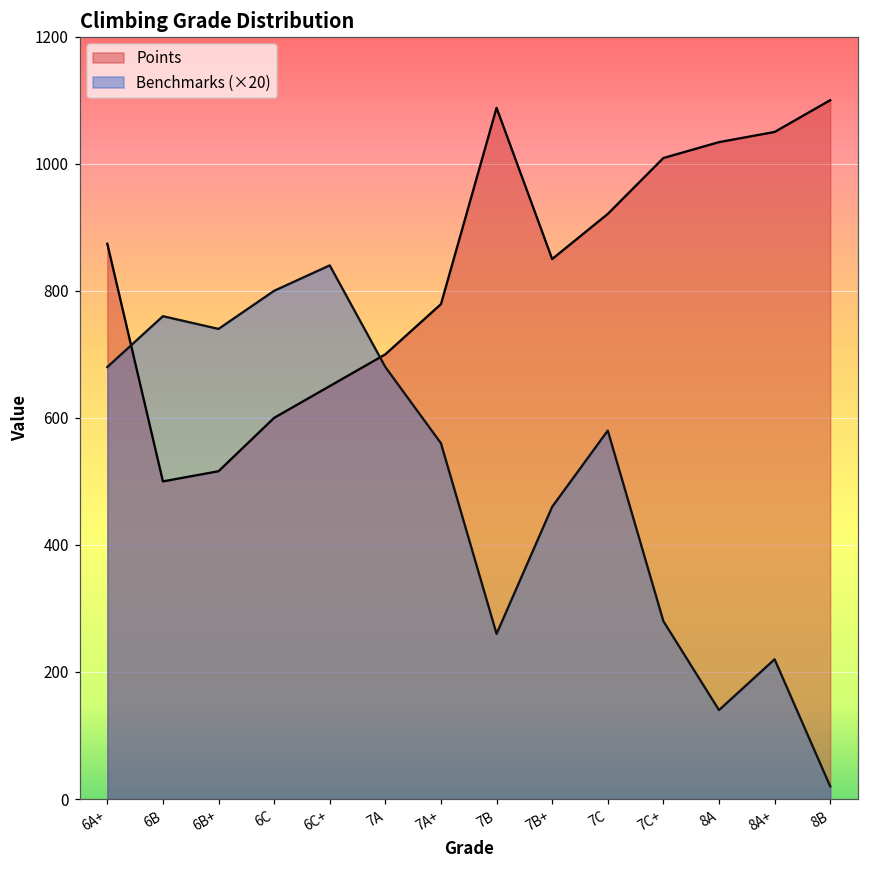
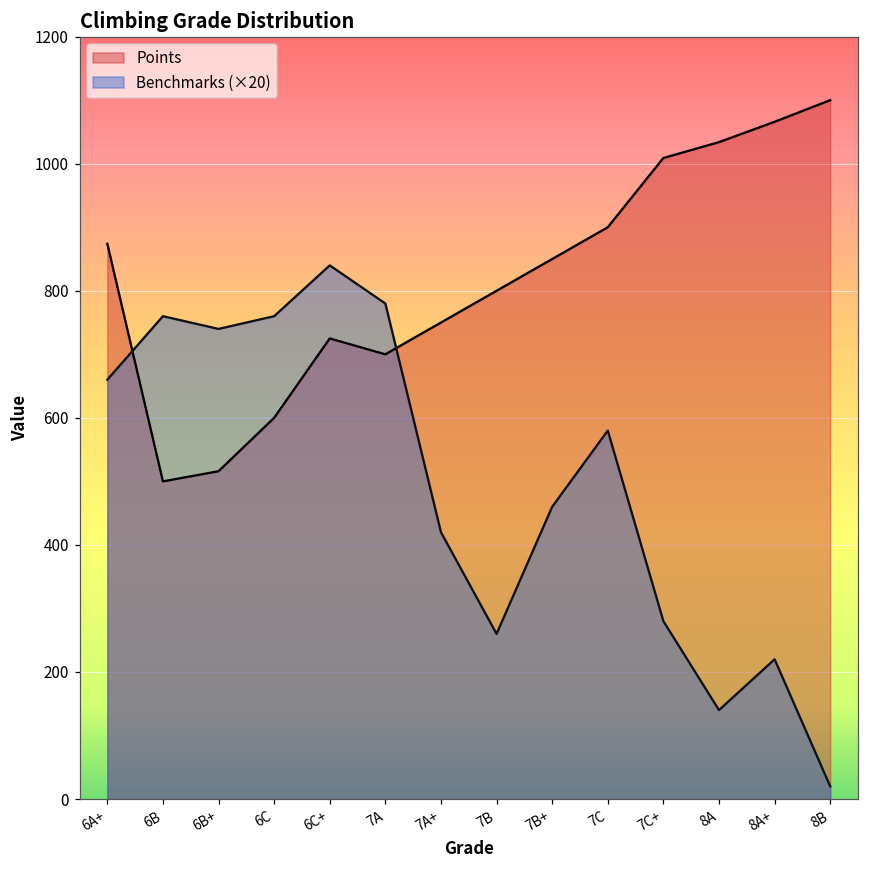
Benchmarks (×20), 6A+: 680 -> 660
Benchmarks (×20), 6C: 800 -> 760
Points, 6C+: 650 -> 730
Benchmarks (×20), 7A: 680 -> 780
Points, 7A+: 780 -> 750
Benchmarks (×20), 7A+: 560 -> 420
Points, 7B: 1090 -> 800
Points, 7C: 920 -> 900
Points, 8A+: 1050 -> 1070
